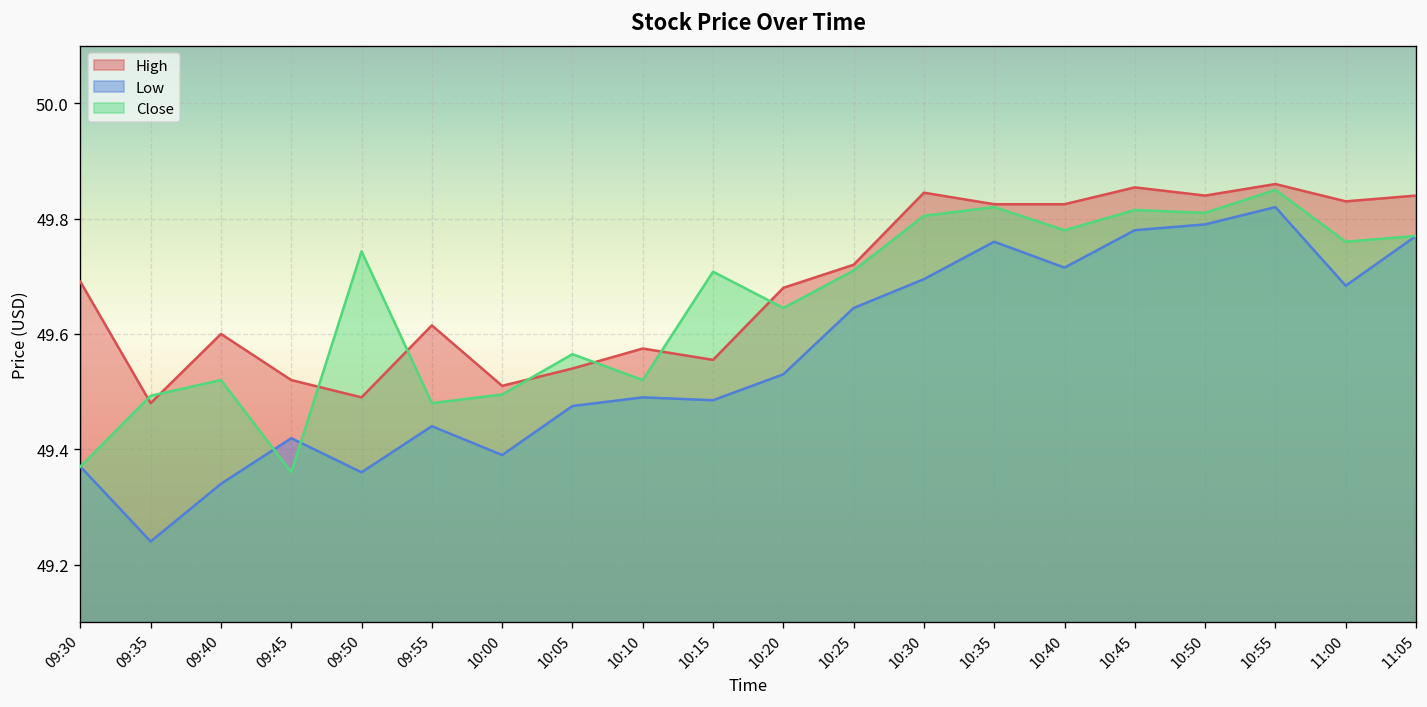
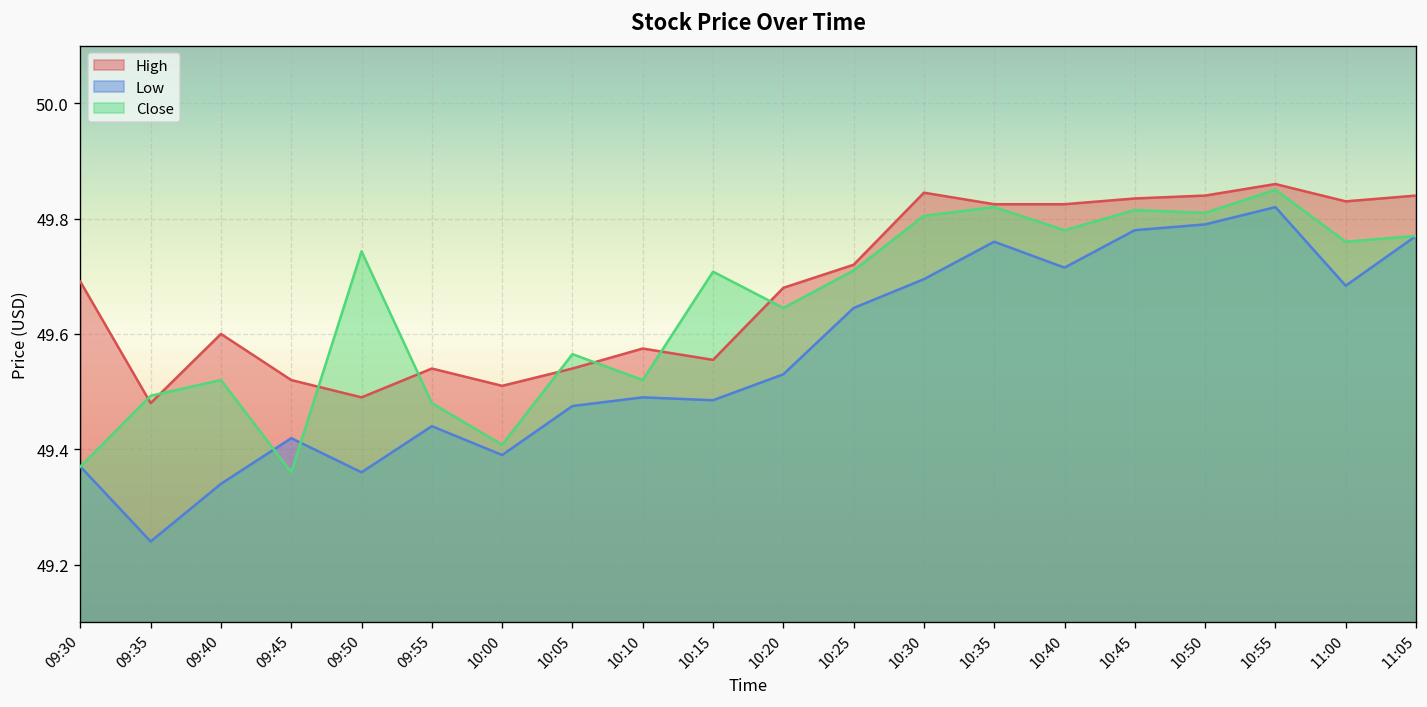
High, 09:55: 49.61 -> 49.54
Close, 10:00: 49.49 -> 49.41
High, 10:45: 49.85 -> 49.83
